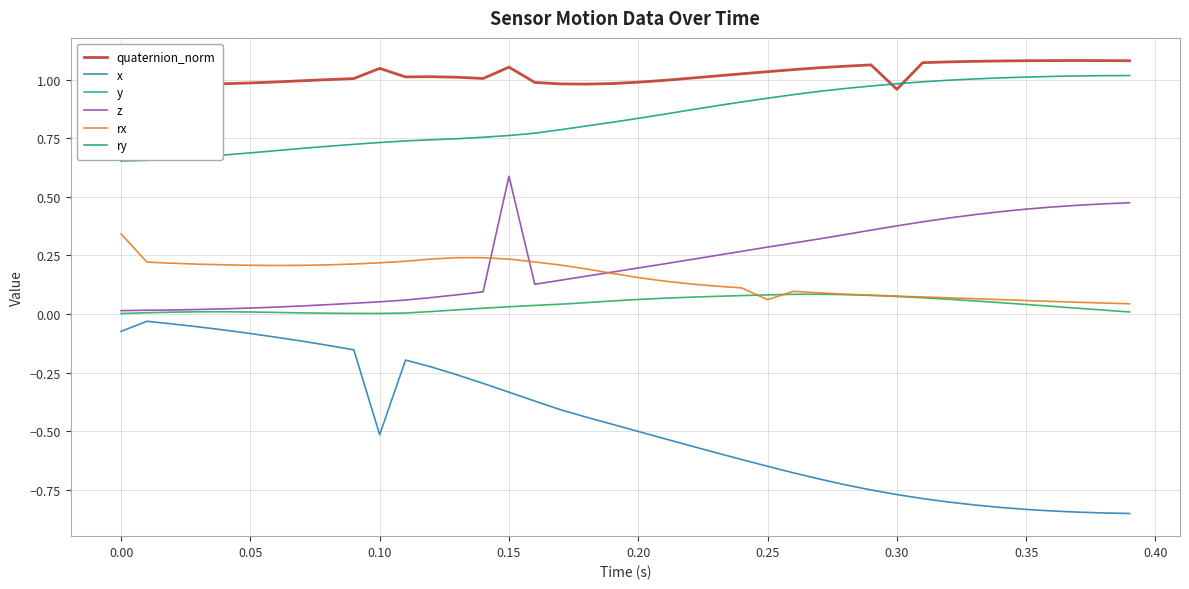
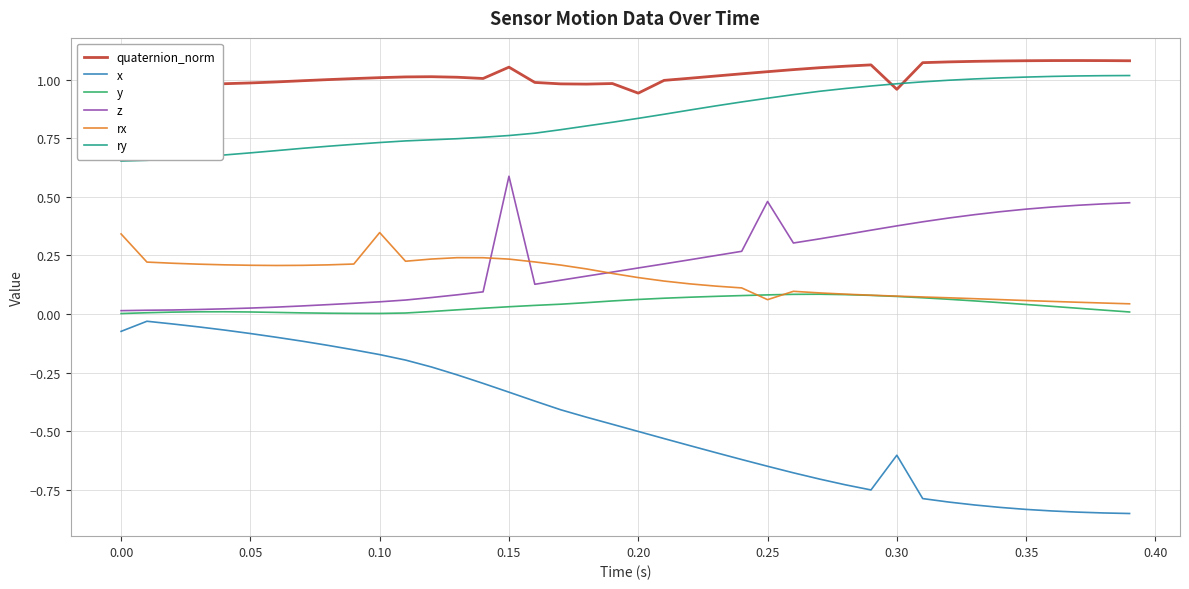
quaternion_norm, 0.10: 1.05 -> 1.01
x, 0.10: -0.51 -> -0.17
rx, 0.10: 0.22 -> 0.35
quaternion_norm, 0.20: 0.99 -> 0.94
z, 0.25: 0.29 -> 0.48
x, 0.30: -0.77 -> -0.60
